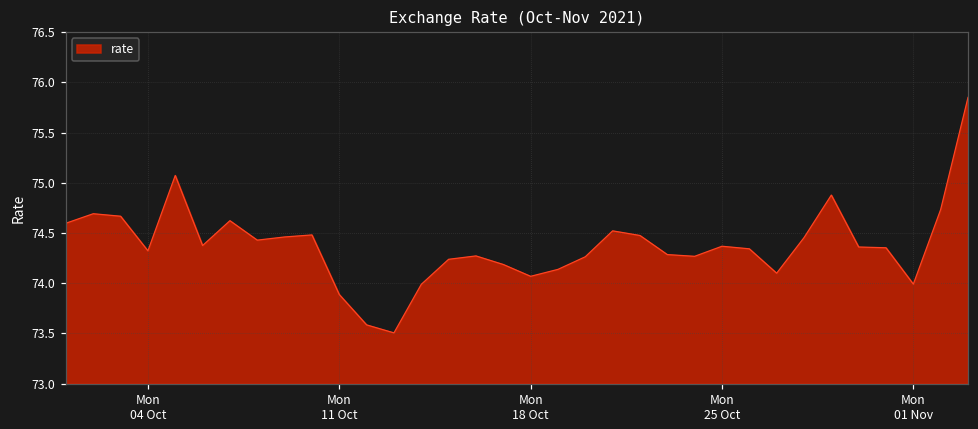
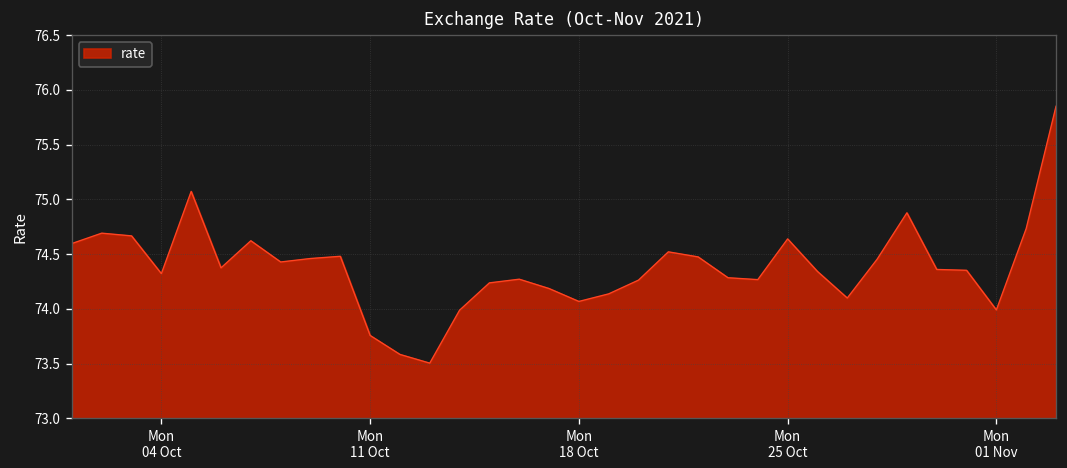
Mon 11 Oct: 73.9 -> 73.8
Mon 25 Oct: 74.4 -> 74.6
